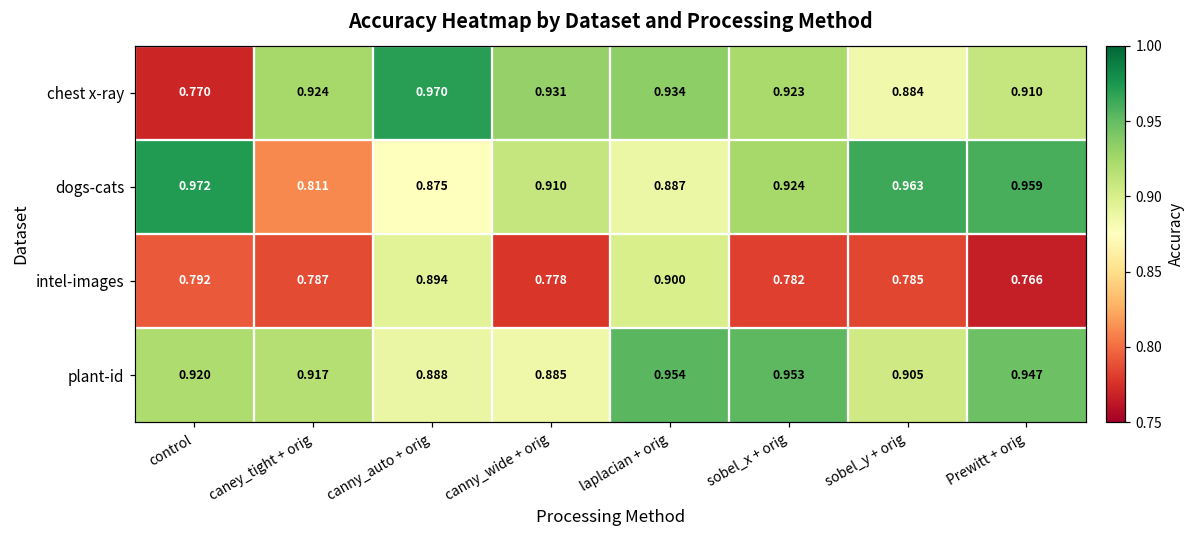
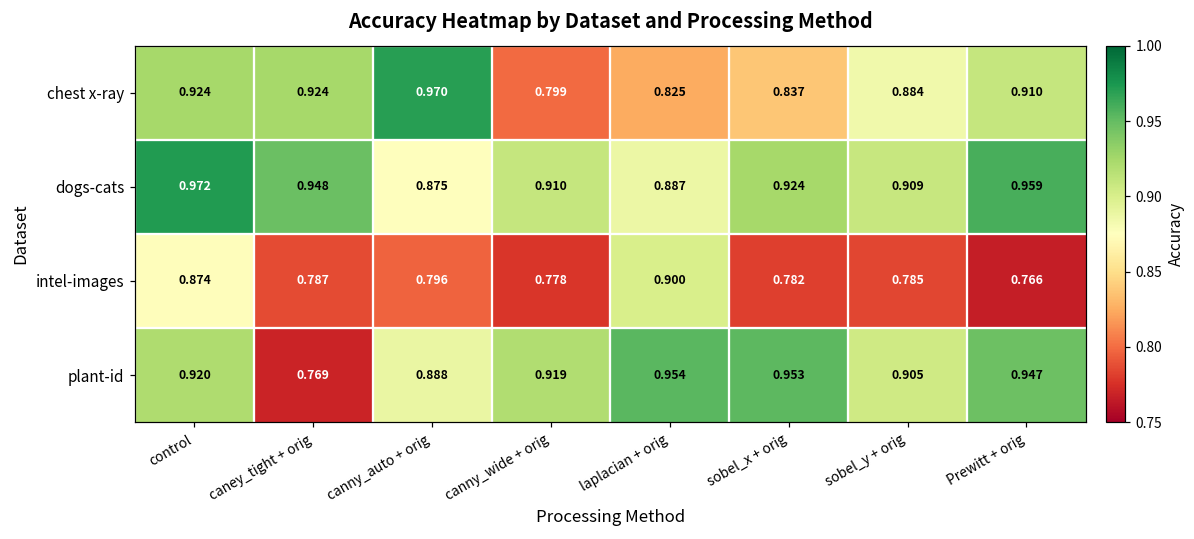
chest x-ray, control: 0.770 -> 0.924
chest x-ray, canny_wide + orig: 0.931 -> 0.799
chest x-ray, laplacian + orig: 0.934 -> 0.825
chest x-ray, sobel_x + orig: 0.923 -> 0.837
dogs-cats, caney_tight + orig: 0.811 -> 0.948
dogs-cats, sobel_y + orig: 0.963 -> 0.909
intel-images, control: 0.792 -> 0.874
intel-images, canny_auto + orig: 0.894 -> 0.796
plant-id, caney_tight + orig: 0.917 -> 0.769
plant-id, canny_wide + orig: 0.885 -> 0.919
